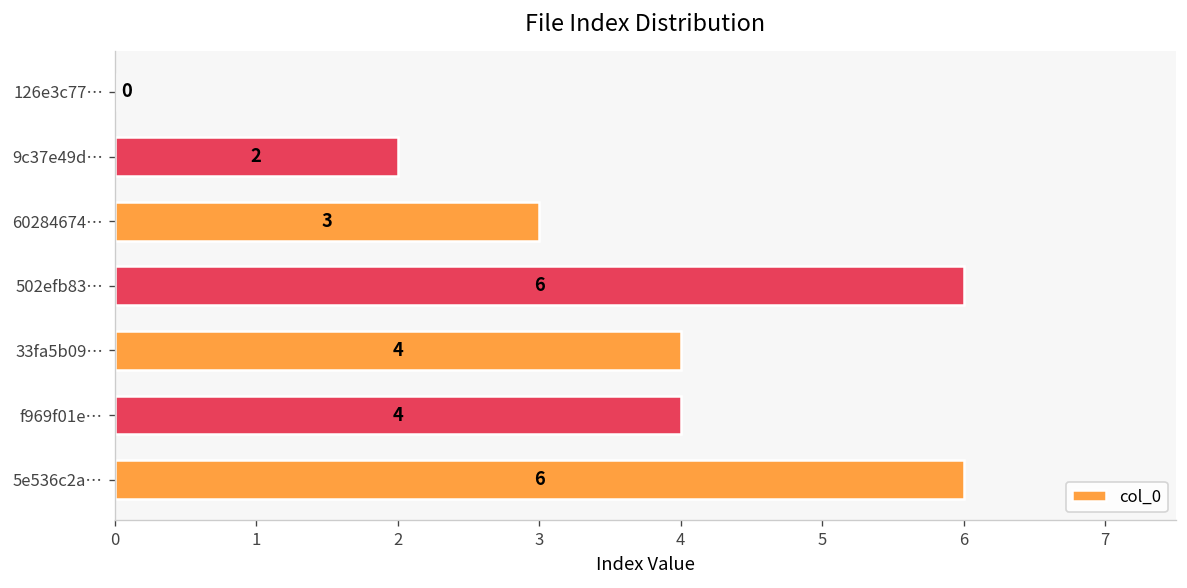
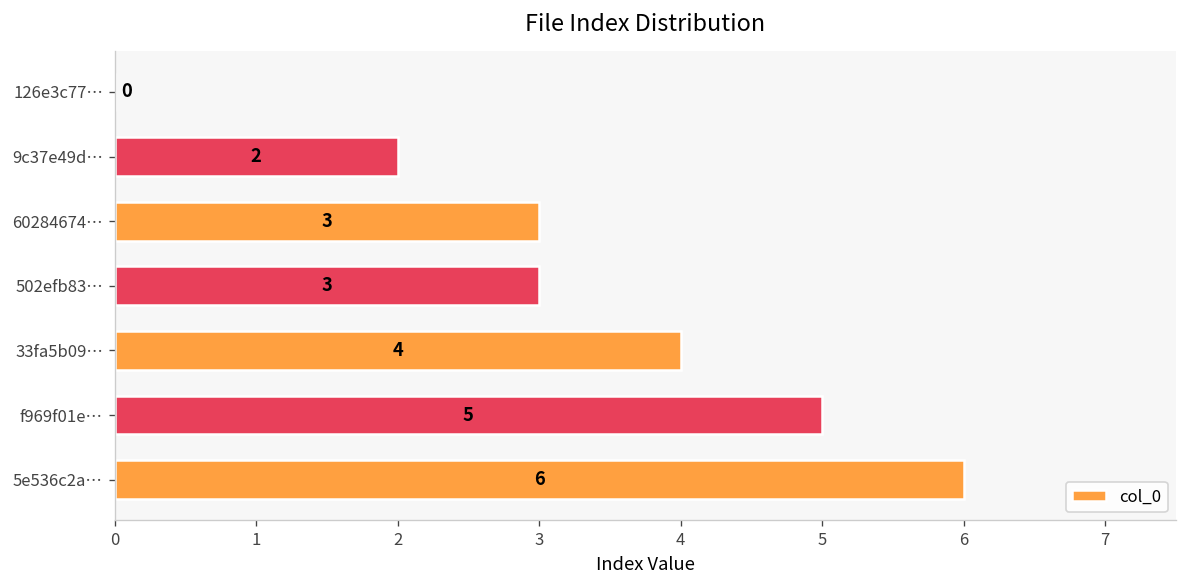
502efb83…: 6 -> 3
f969f01e…: 4 -> 5
